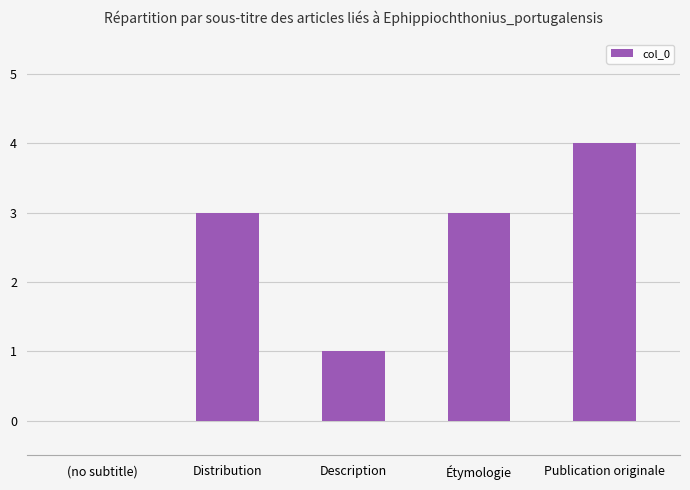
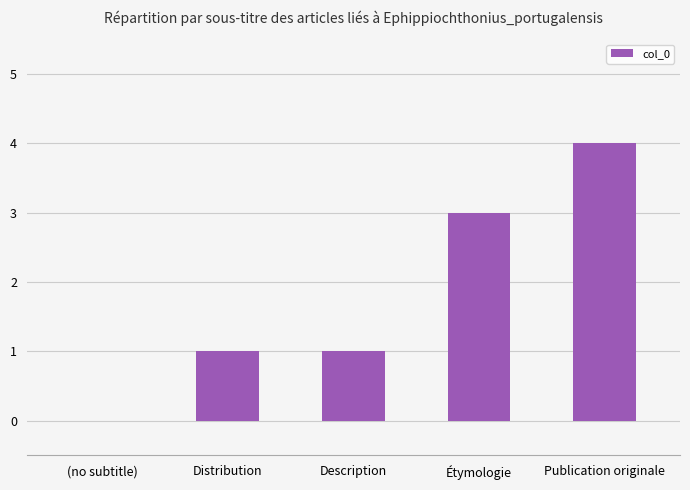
Distribution: 3 -> 1
